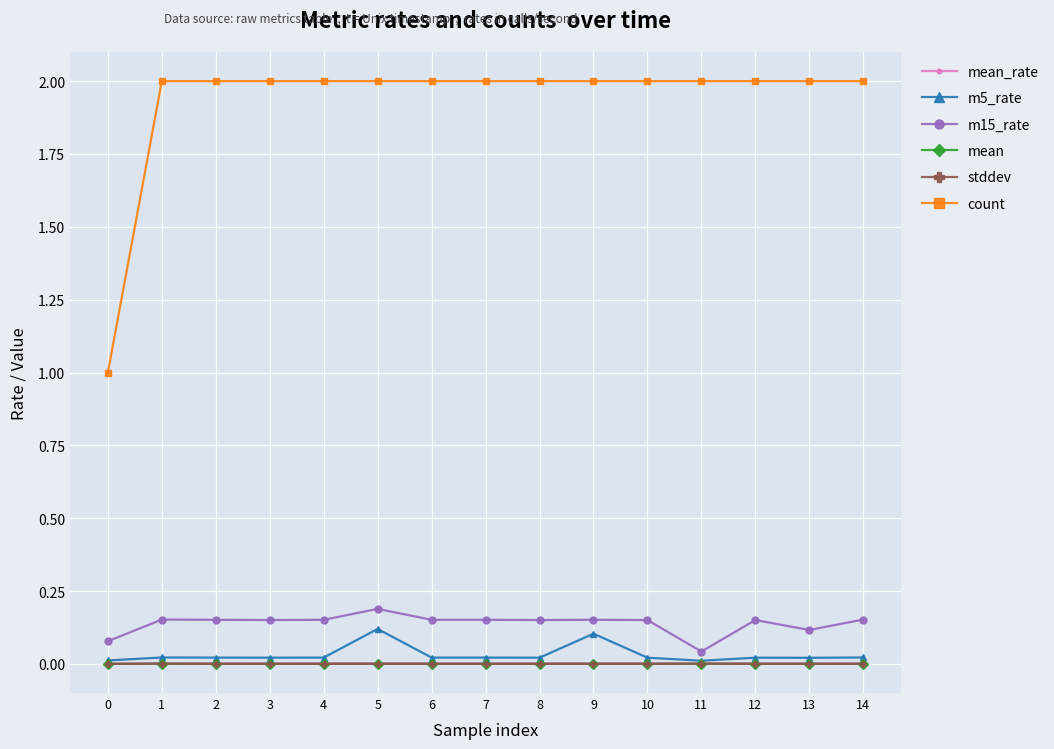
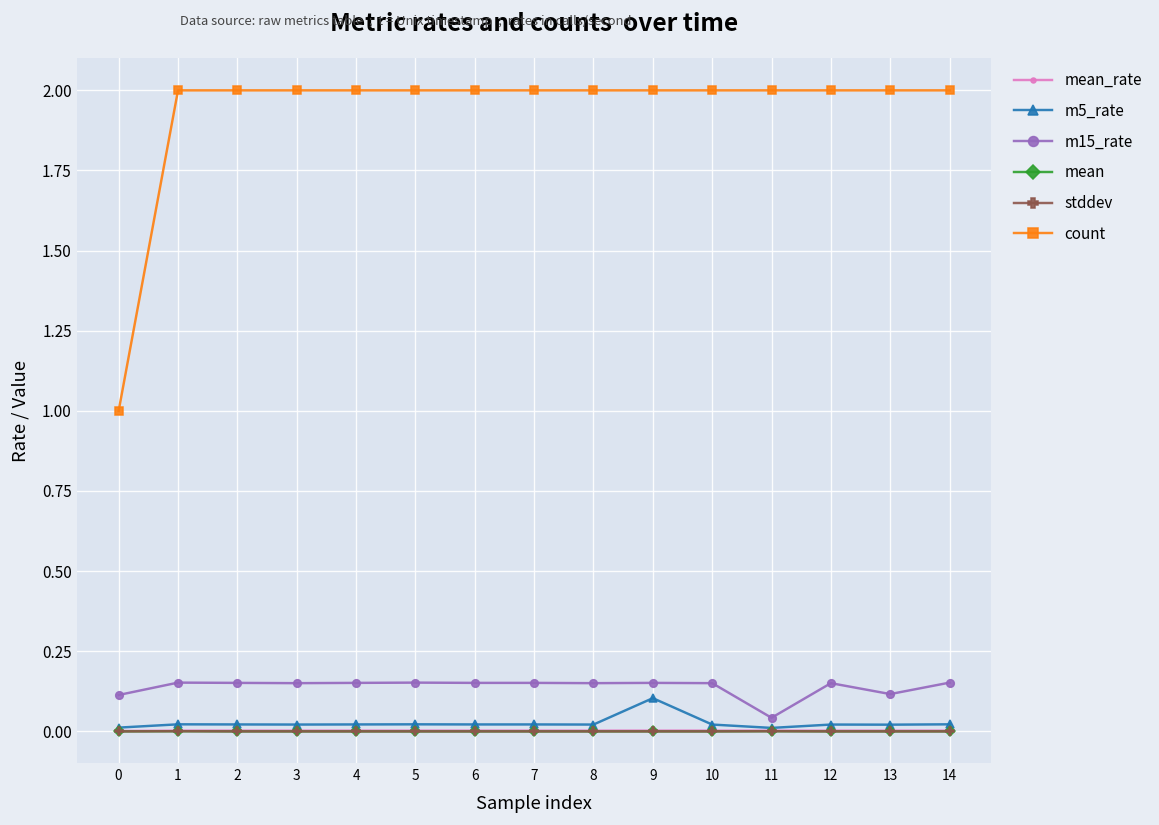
m15_rate, 0: 0.08 -> 0.11
m5_rate, 5: 0.12 -> 0.02
m15_rate, 5: 0.19 -> 0.15
